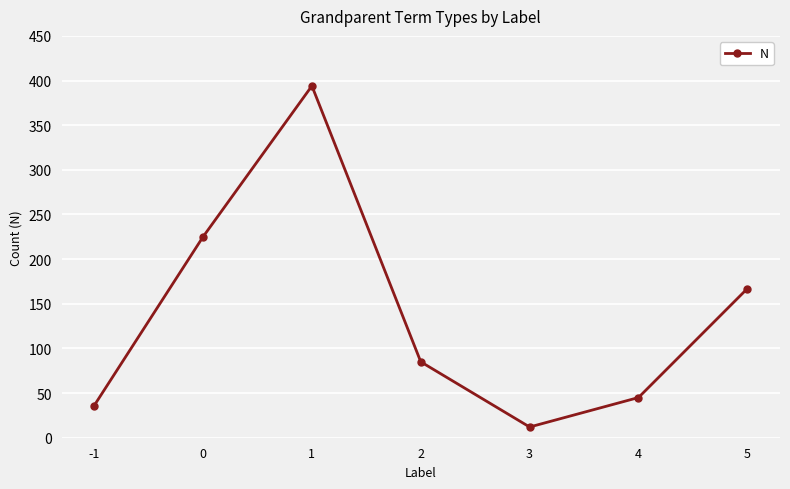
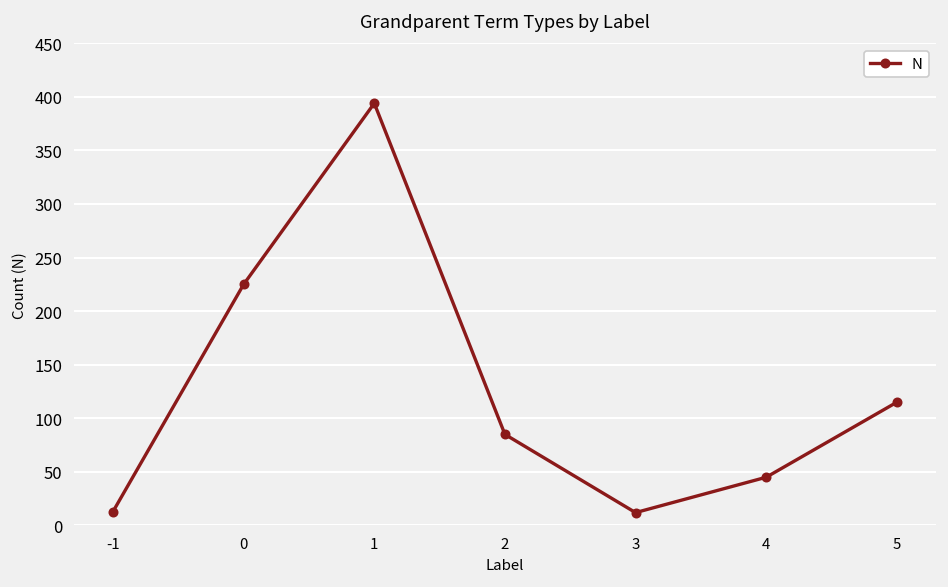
-1: 40 -> 10
5: 170 -> 120
